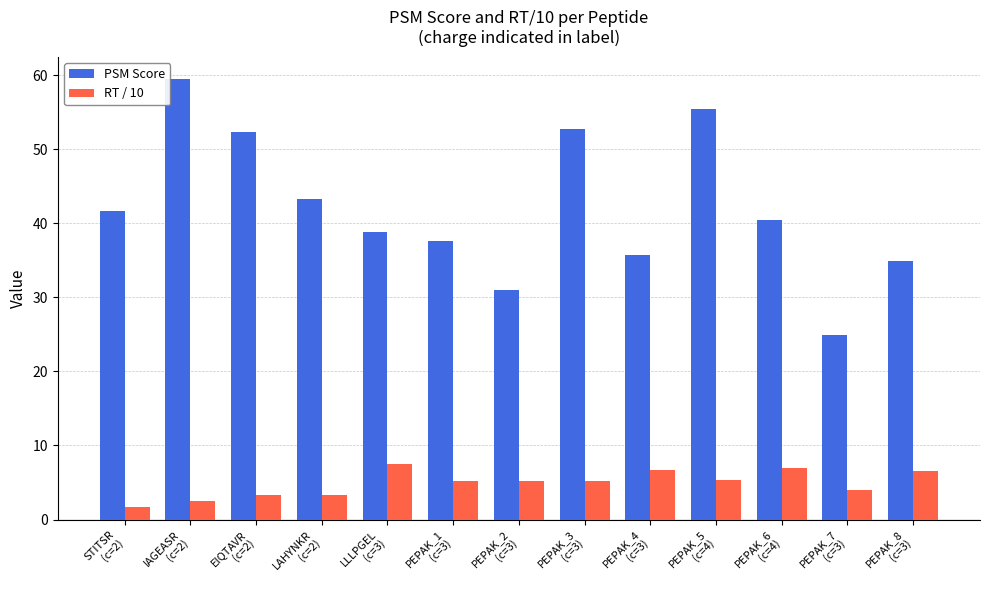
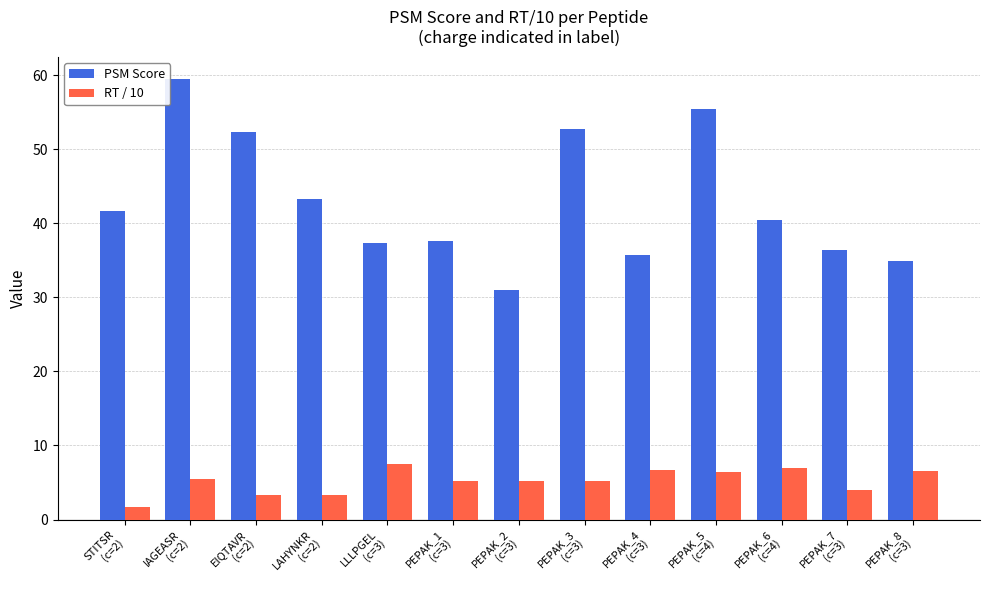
RT / 10, IAGEASR (c=2): 3 -> 5
PSM Score, LLLPGEL (c=3): 39 -> 37
RT / 10, PEPAK_5 (c=4): 5 -> 6
PSM Score, PEPAK_7 (c=3): 25 -> 36
